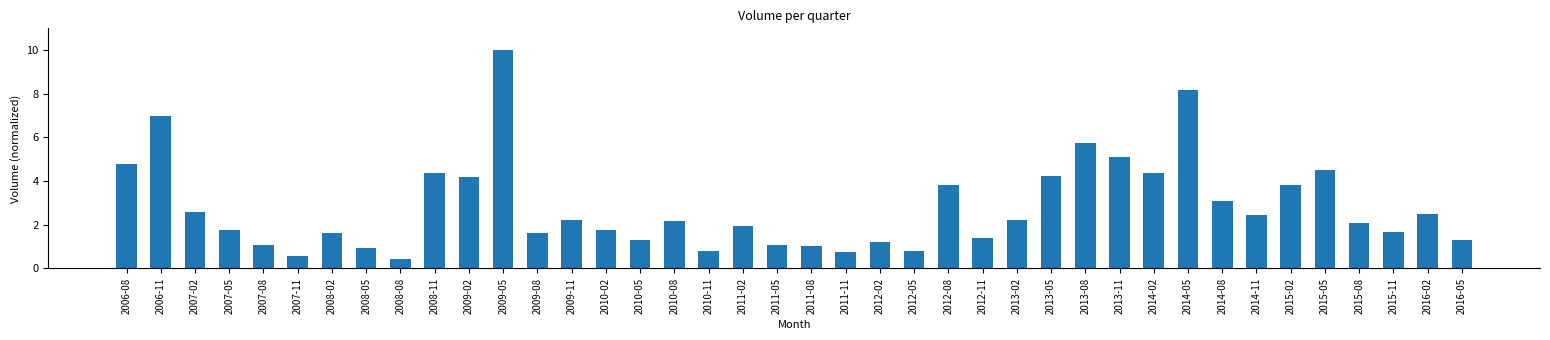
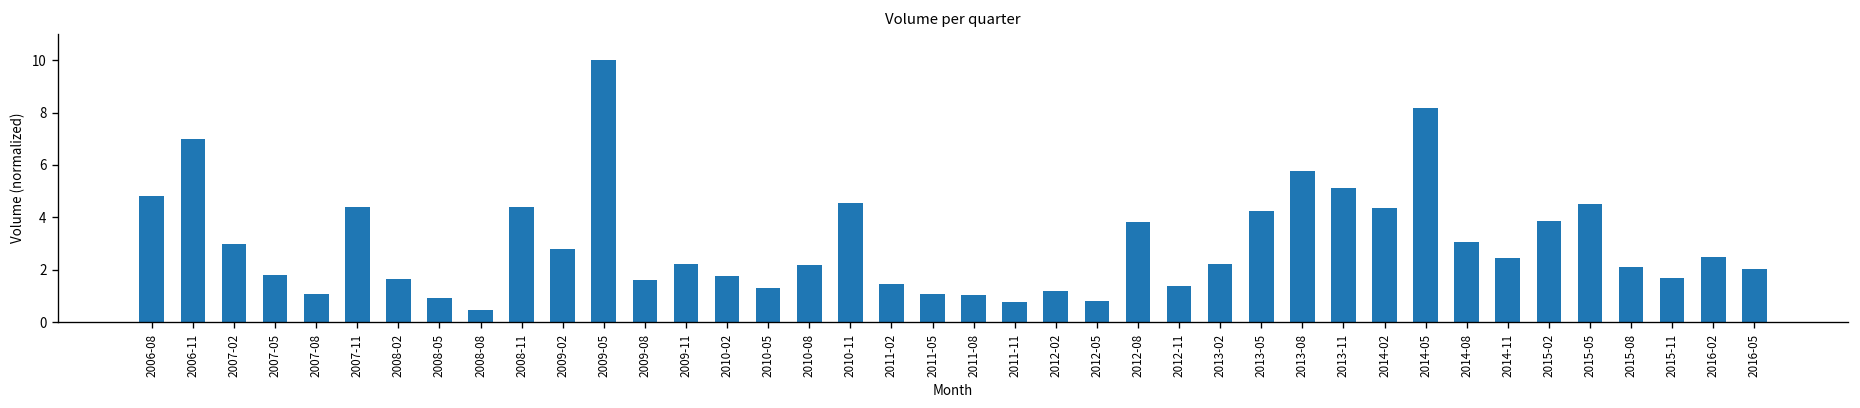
2007-02: 2.6 -> 3.0
2007-11: 0.6 -> 4.4
2009-02: 4.2 -> 2.8
2010-11: 0.8 -> 4.6
2011-02: 1.9 -> 1.5
2016-05: 1.3 -> 2.0
